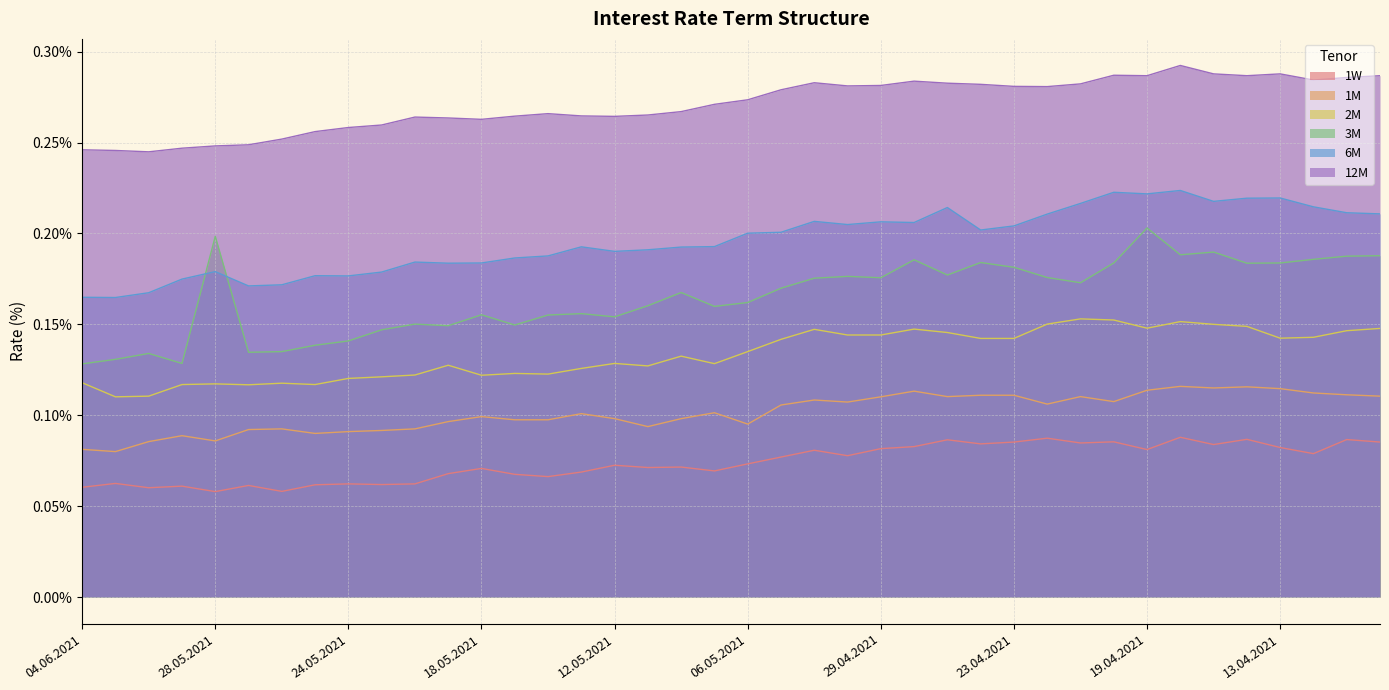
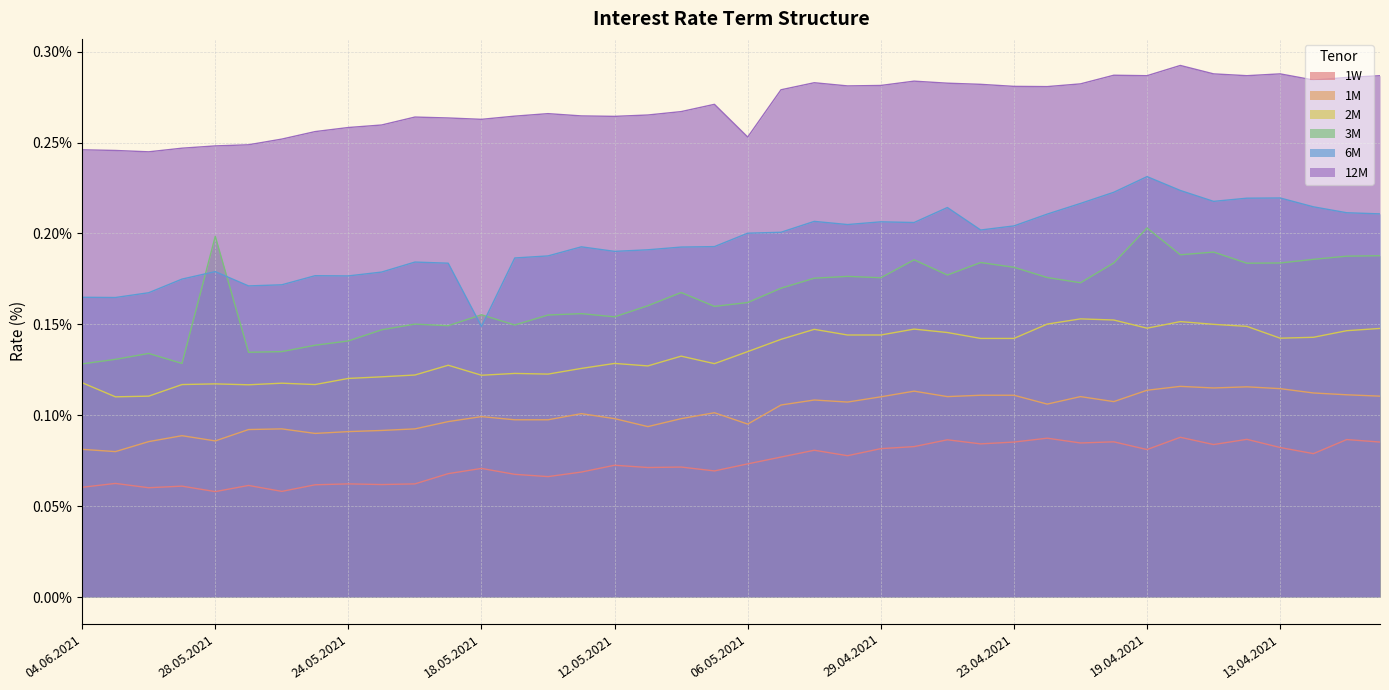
6M, 18.05.2021: 0.184% -> 0.149%
12M, 06.05.2021: 0.274% -> 0.253%
6M, 19.04.2021: 0.222% -> 0.231%
